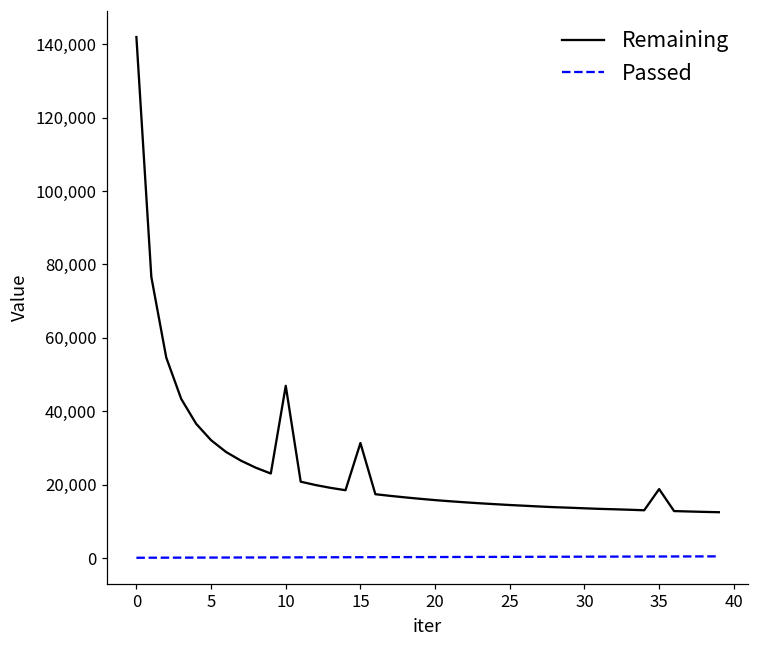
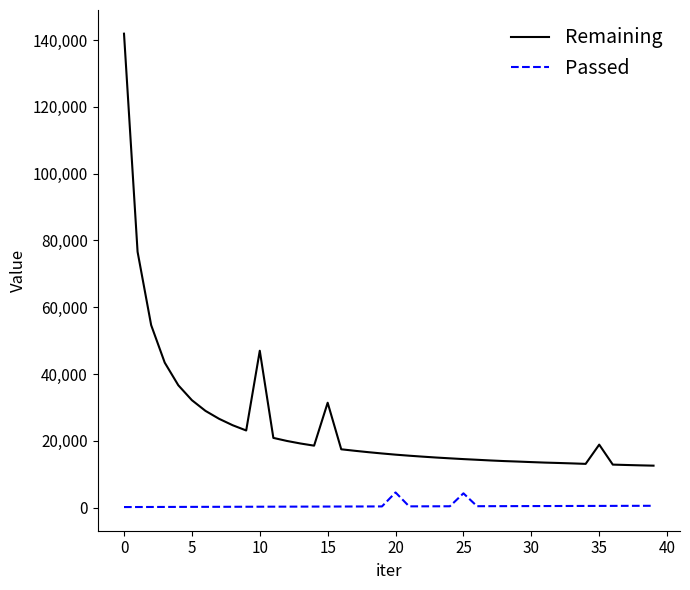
Passed, 20: 0 -> 5,000
Passed, 25: 0 -> 4,000
